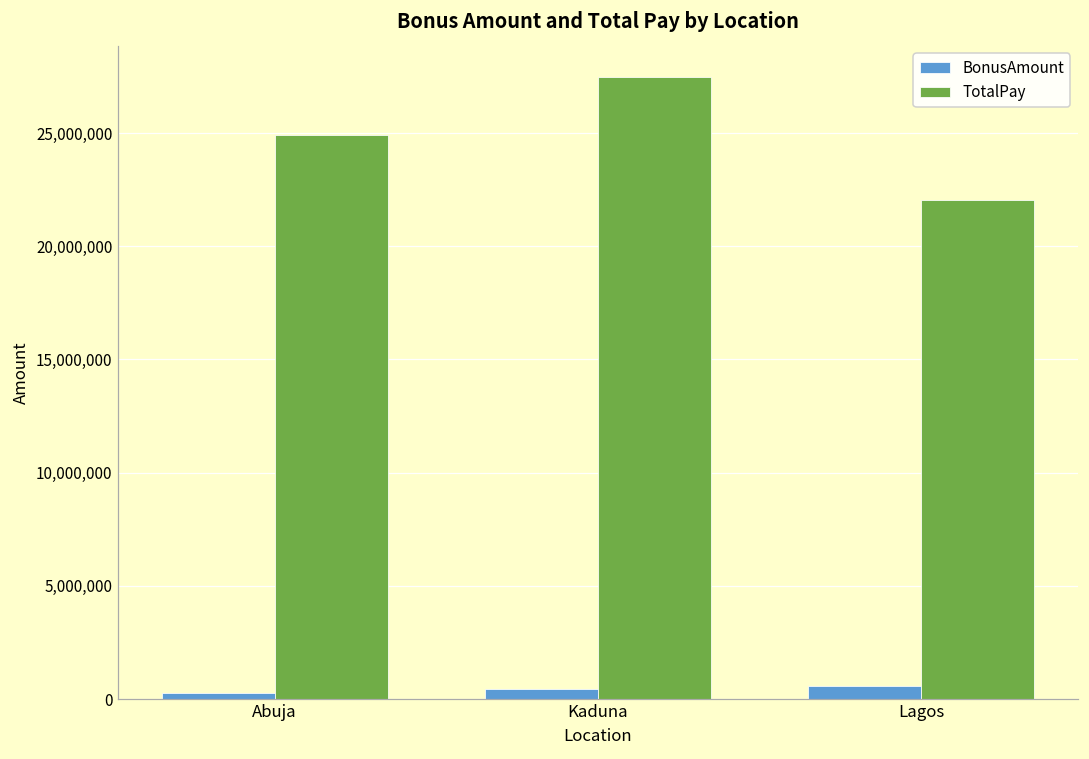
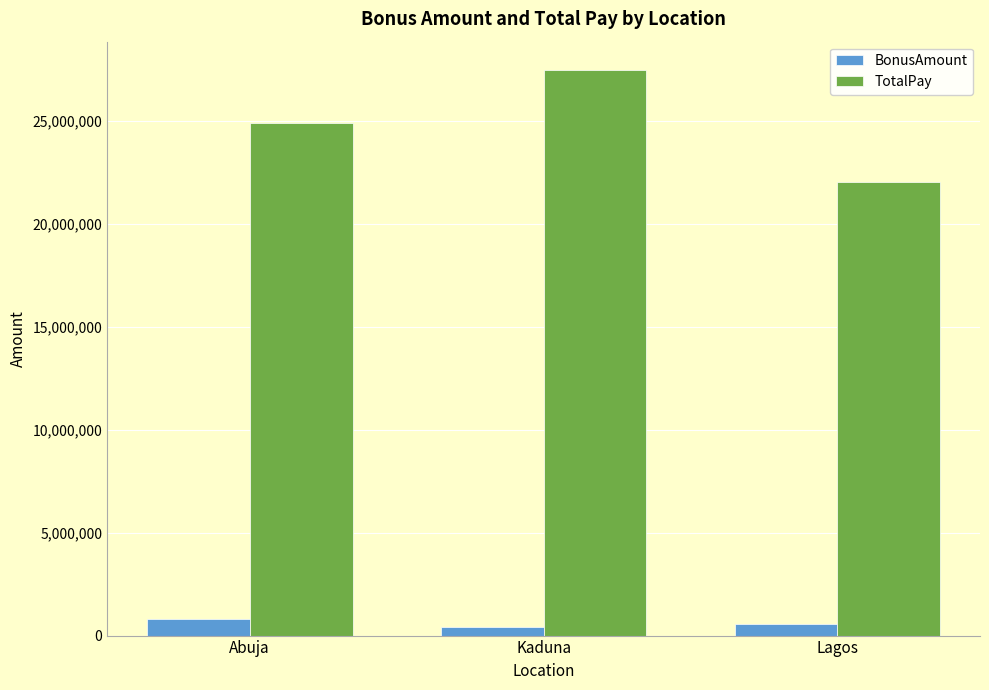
BonusAmount, Abuja: 300,000 -> 800,000
